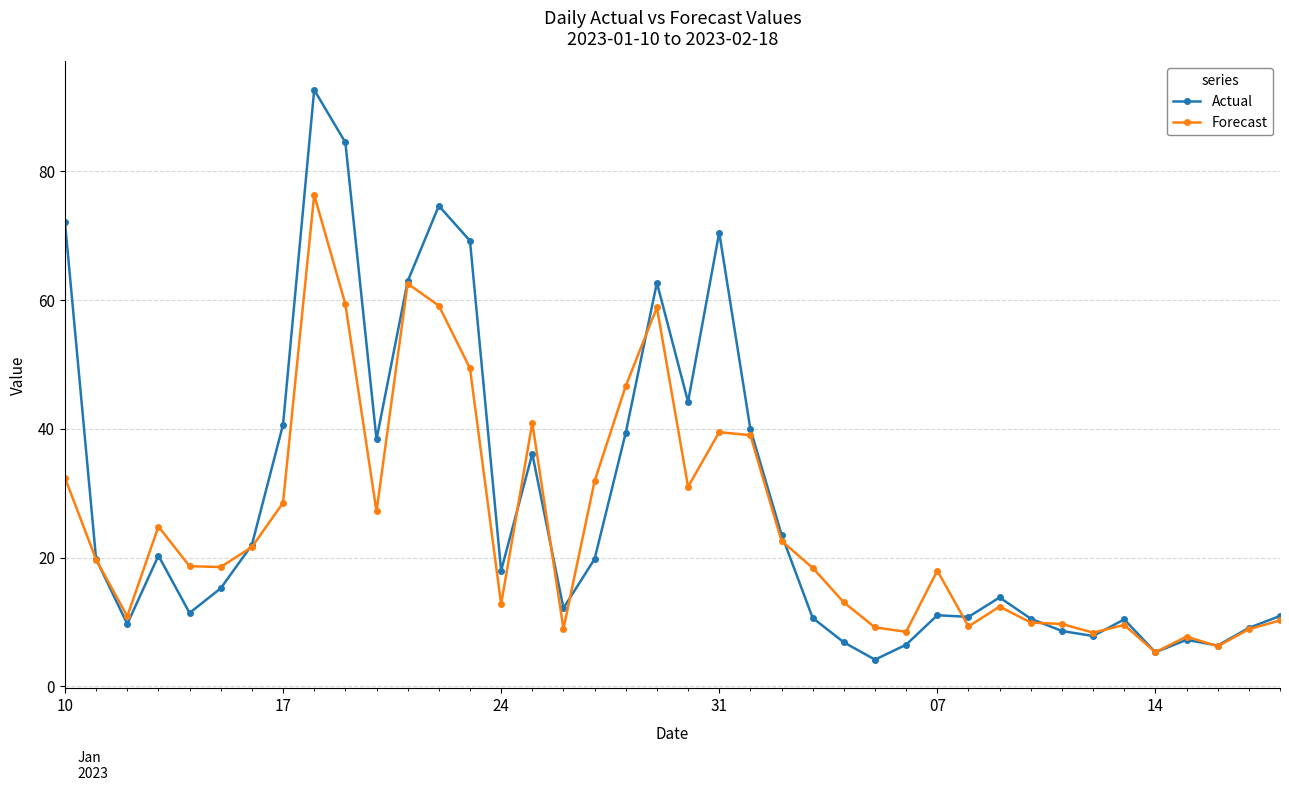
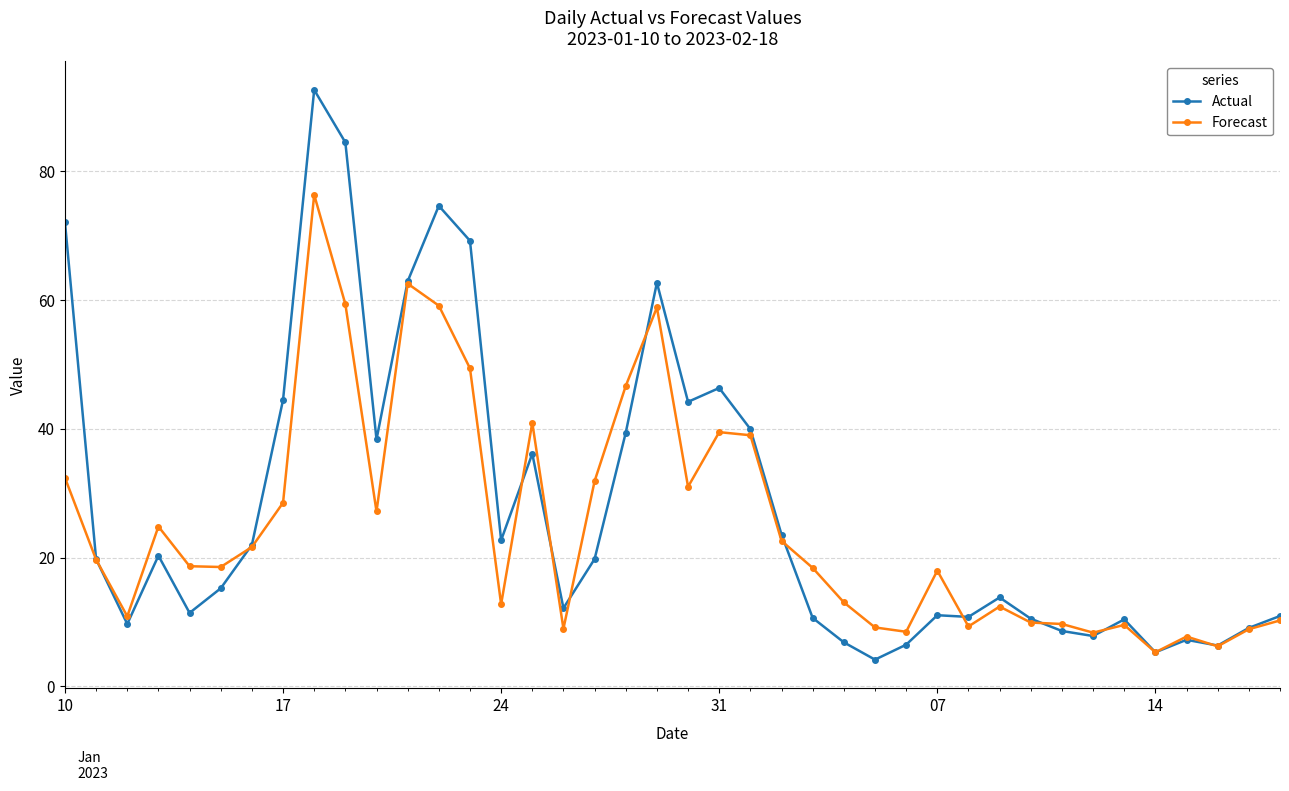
Actual, 17: 41 -> 44
Actual, 24: 18 -> 23
Actual, 31: 70 -> 46
